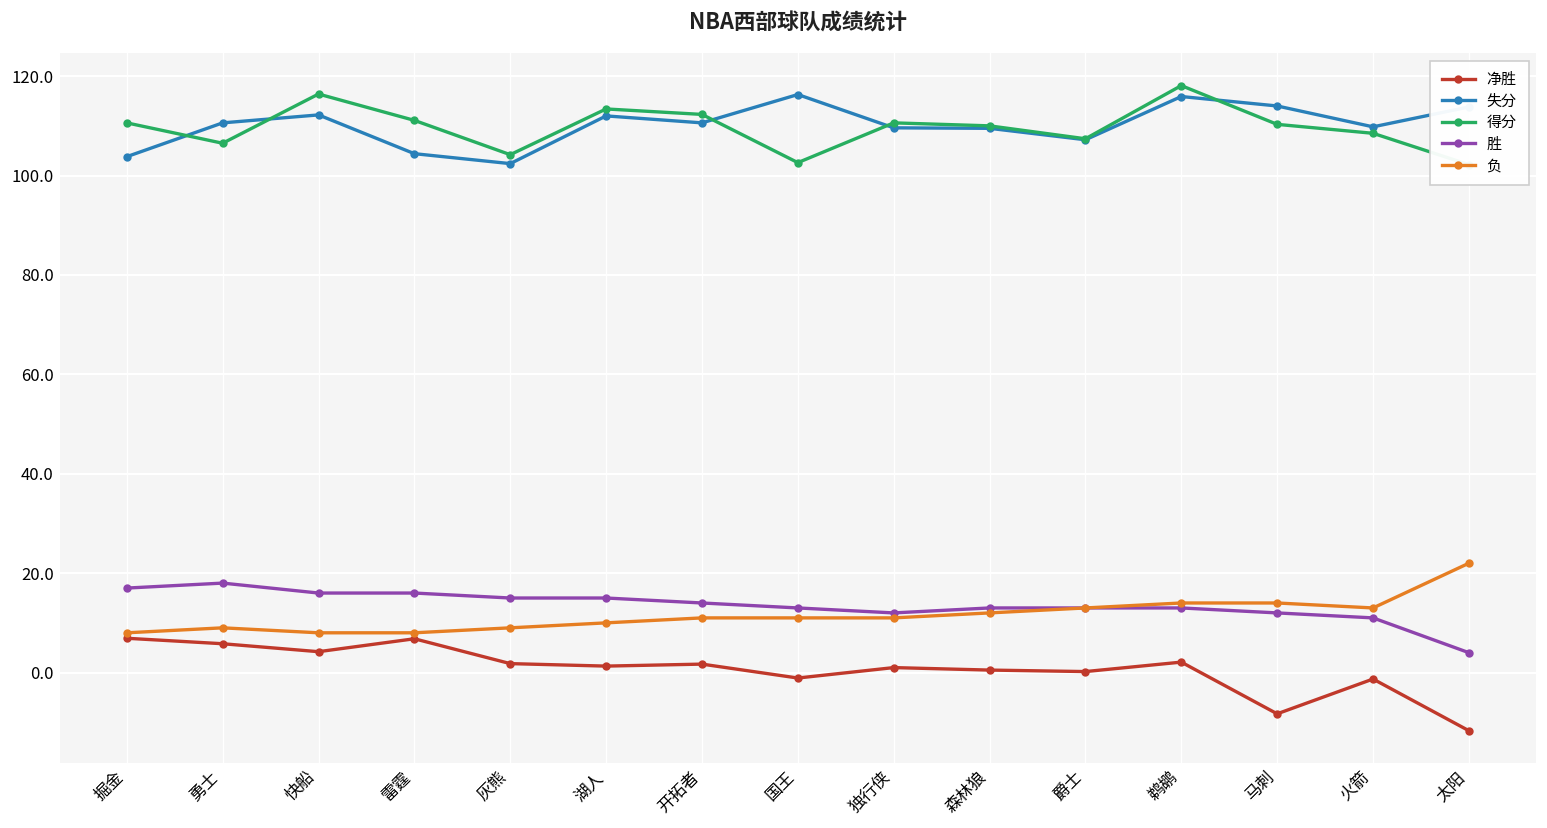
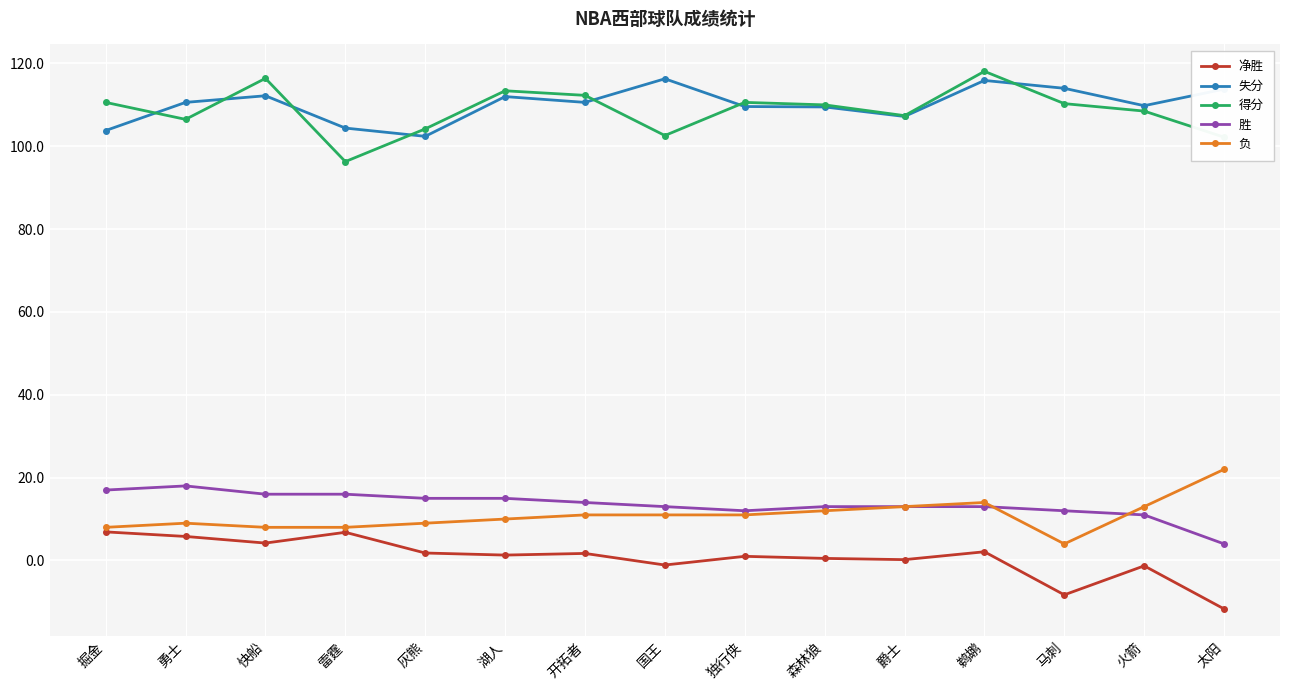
得分, 雷霆: 111 -> 96
负, 马刺: 14 -> 4
